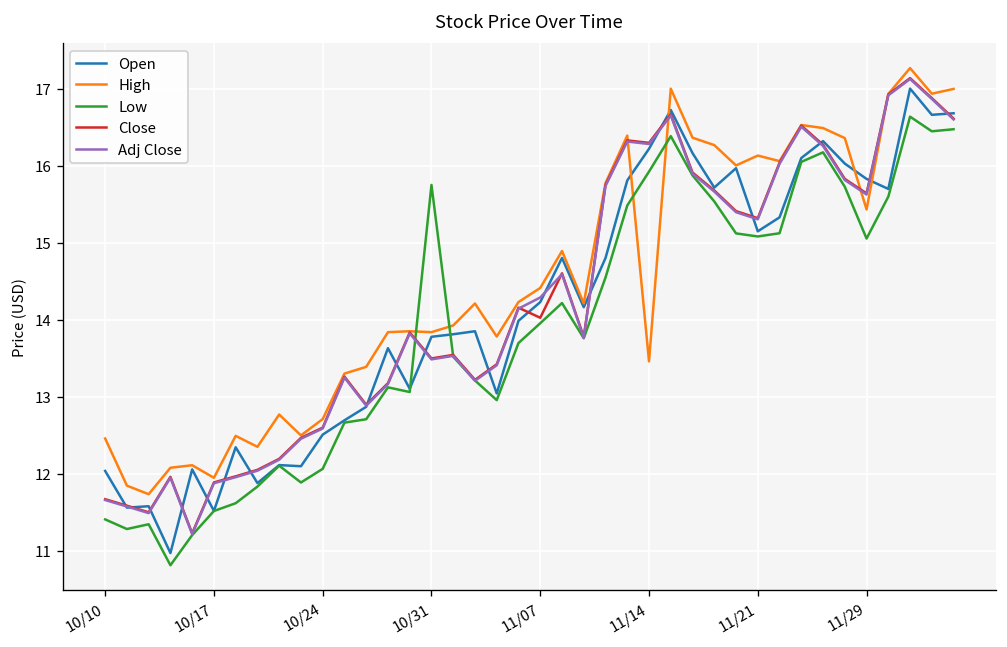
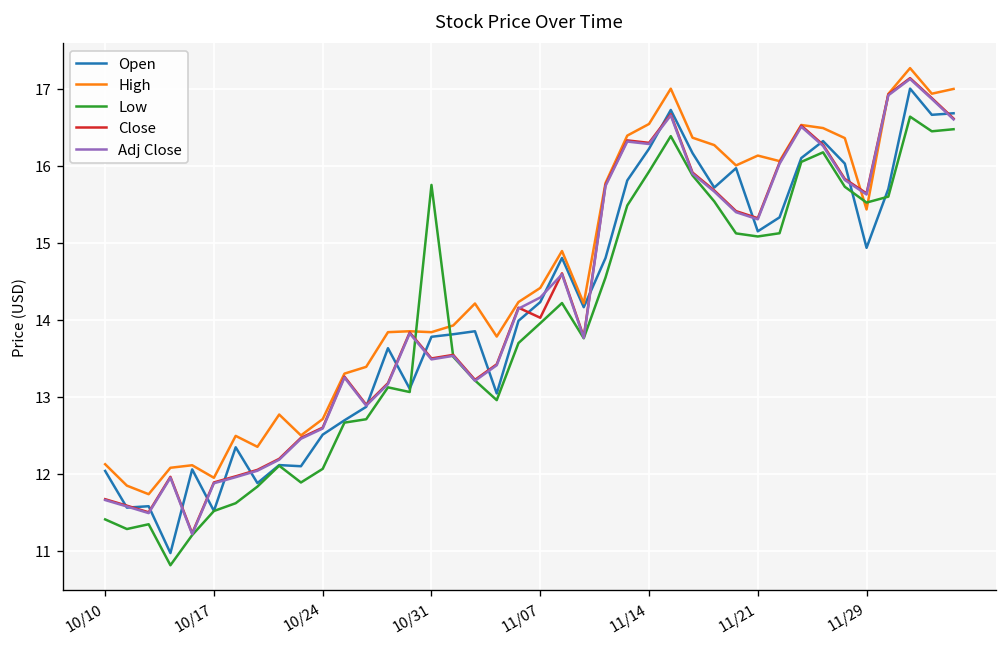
High, 10/10: 12.5 -> 12.1
High, 11/14: 13.5 -> 16.5
Open, 11/29: 15.8 -> 14.9
Low, 11/29: 15.1 -> 15.5
